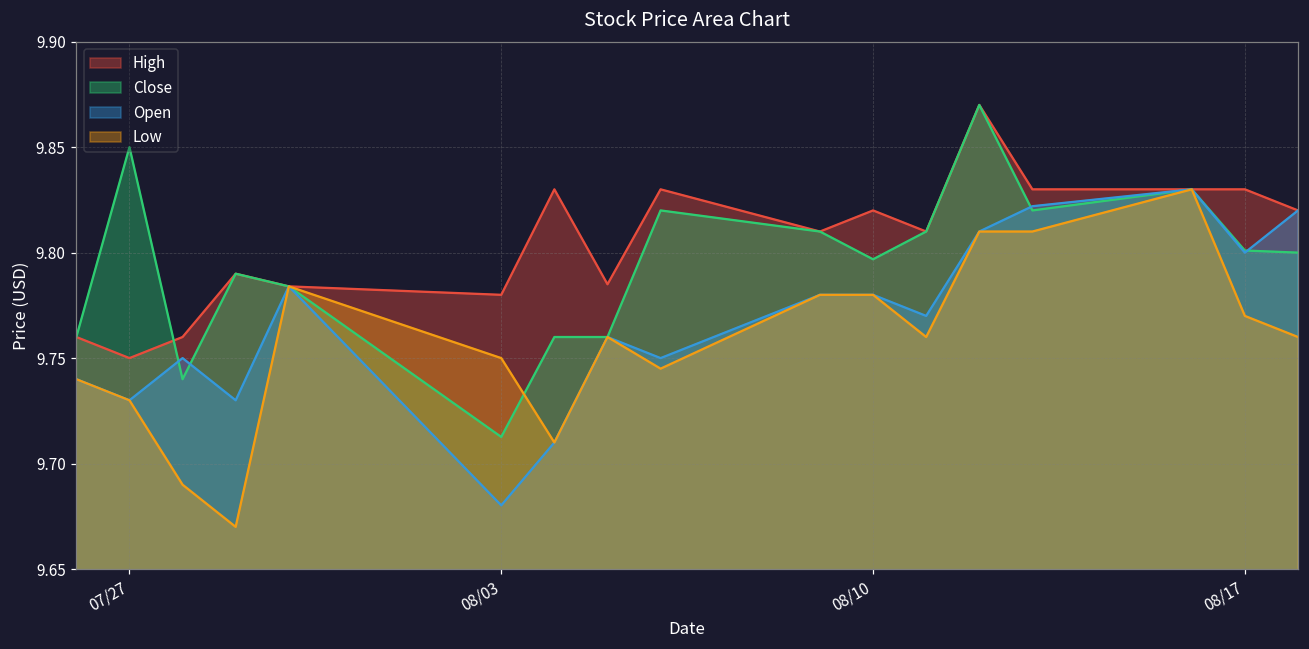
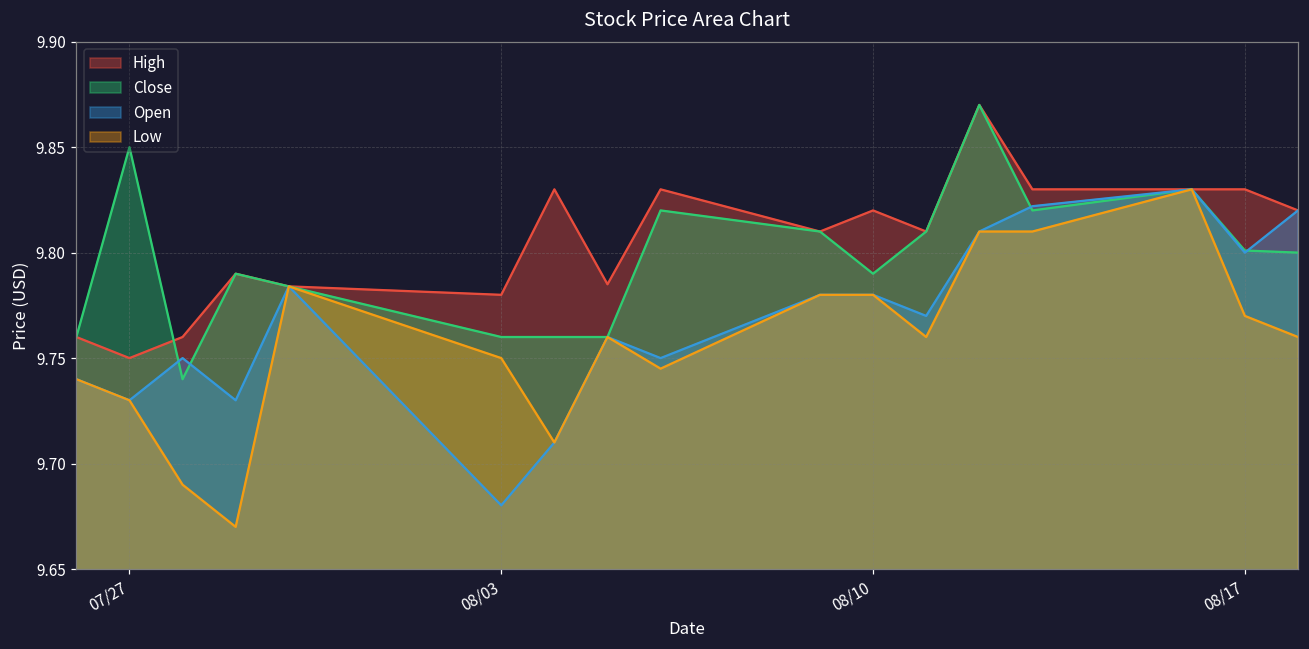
Close, 08/03: 9.713 -> 9.760
Close, 08/10: 9.797 -> 9.790
